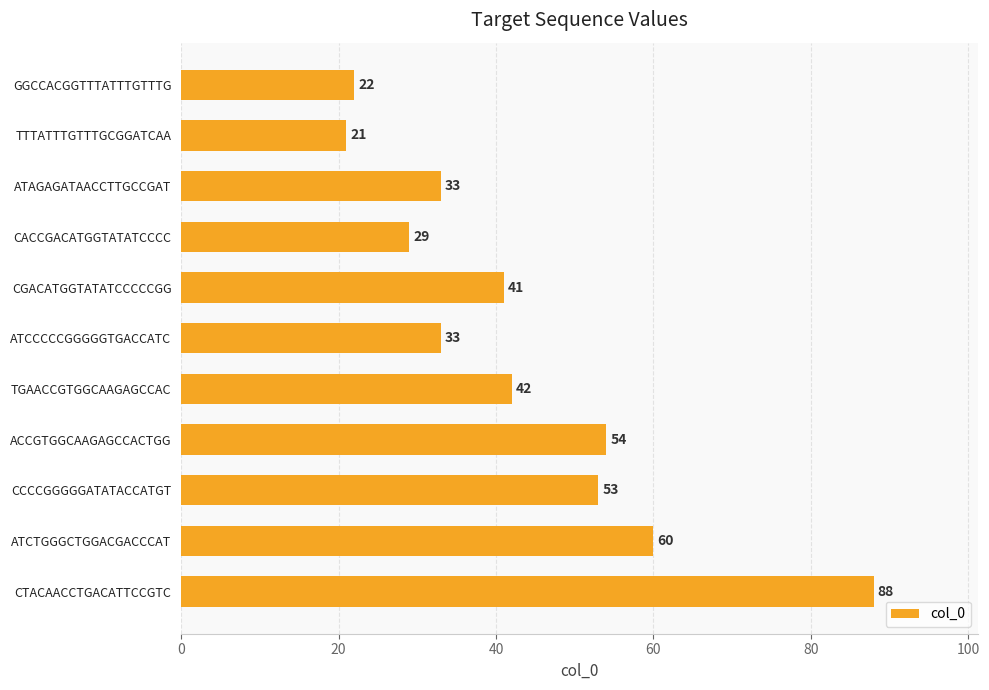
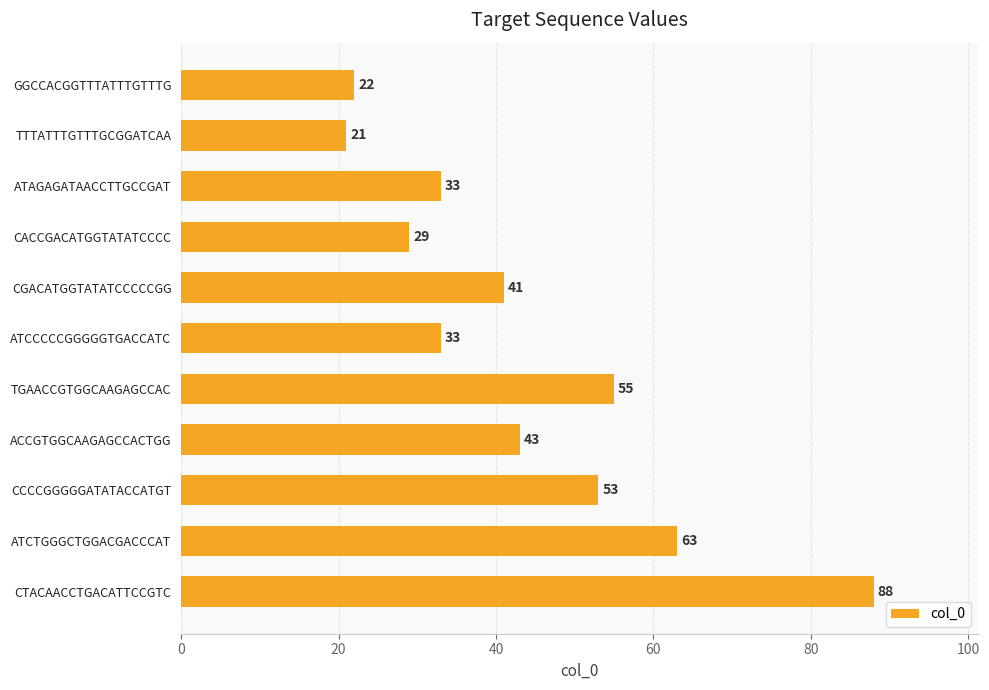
TGAACCGTGGCAAGAGCCAC: 42 -> 55
ACCGTGGCAAGAGCCACTGG: 54 -> 43
ATCTGGGCTGGACGACCCAT: 60 -> 63
